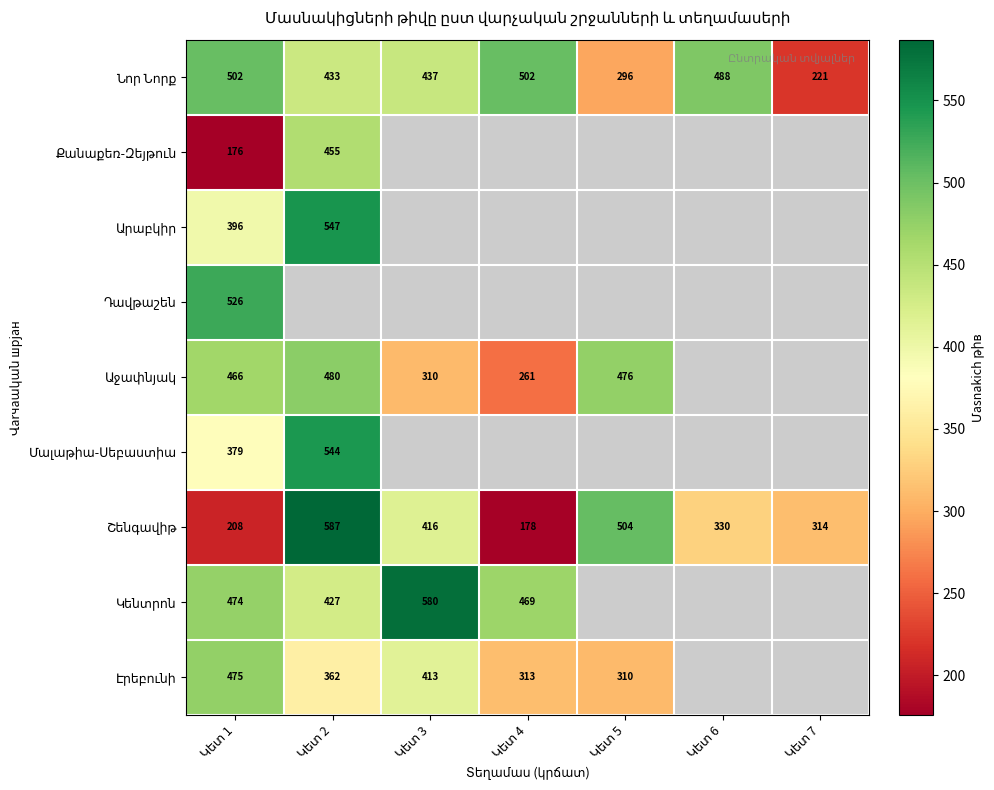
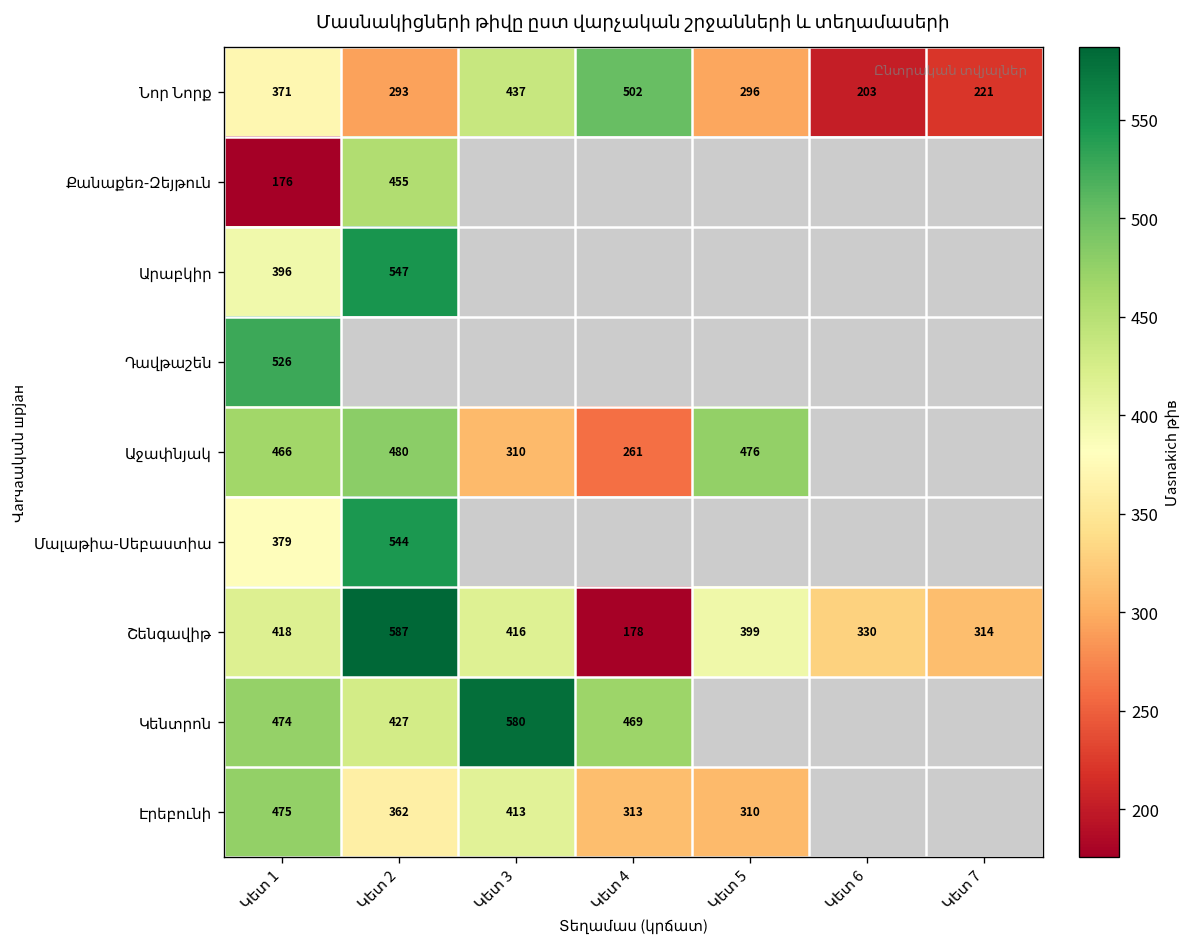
Նոր Նորք, Կետ 1: 502 -> 371
Նոր Նորք, Կետ 2: 433 -> 293
Նոր Նորք, Կետ 6: 488 -> 203
Շենգավիթ, Կետ 1: 208 -> 418
Շենգավիթ, Կետ 5: 504 -> 399
